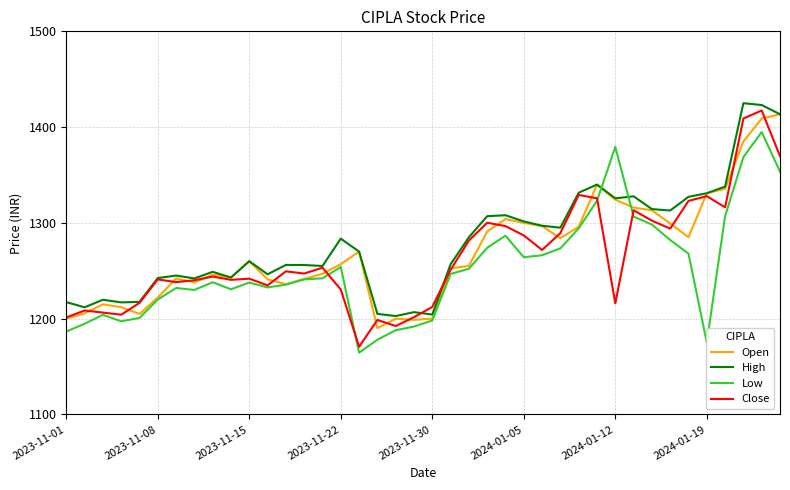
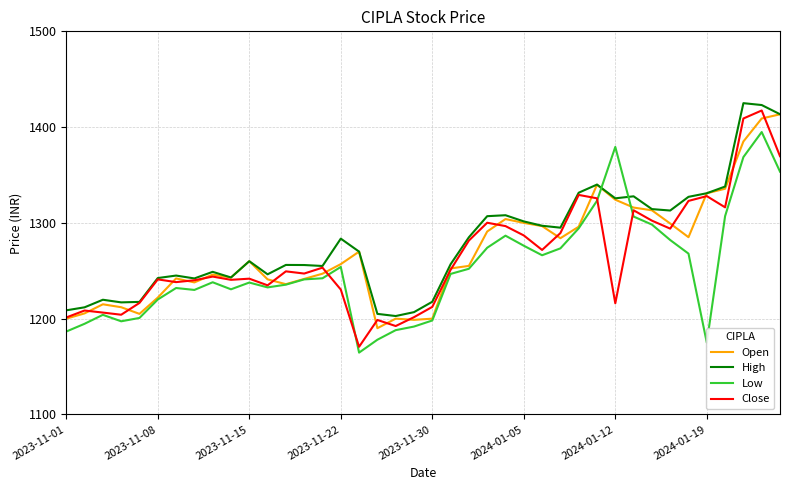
High, 2023-11-01: 1220 -> 1210
High, 2023-11-30: 1200 -> 1220
Low, 2024-01-05: 1260 -> 1280
